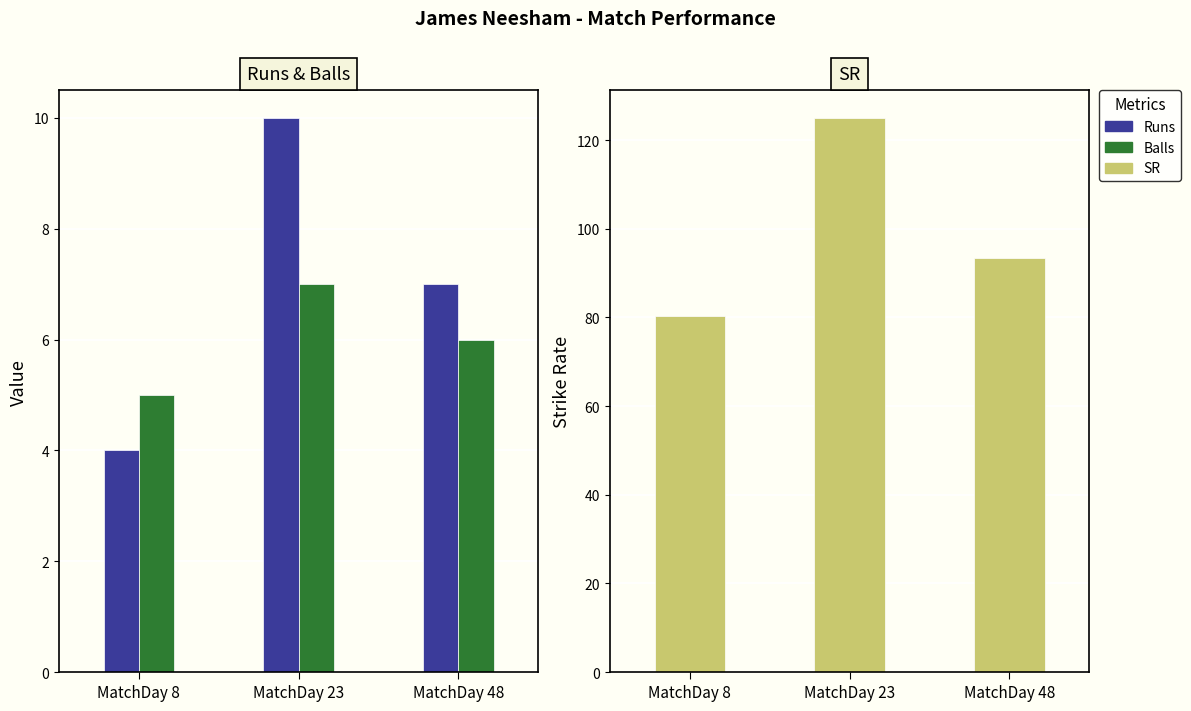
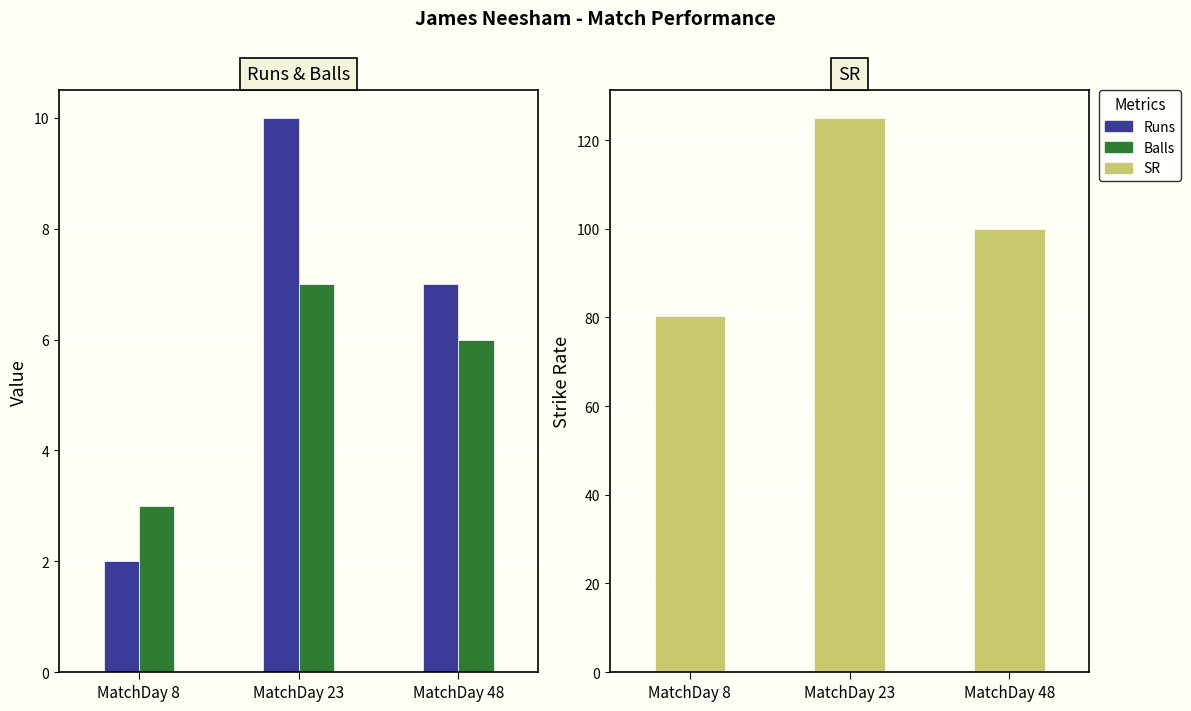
Runs & Balls, Runs, MatchDay 8: 4 -> 2
Runs & Balls, Balls, MatchDay 8: 5 -> 3
SR, MatchDay 48: 93 -> 100
